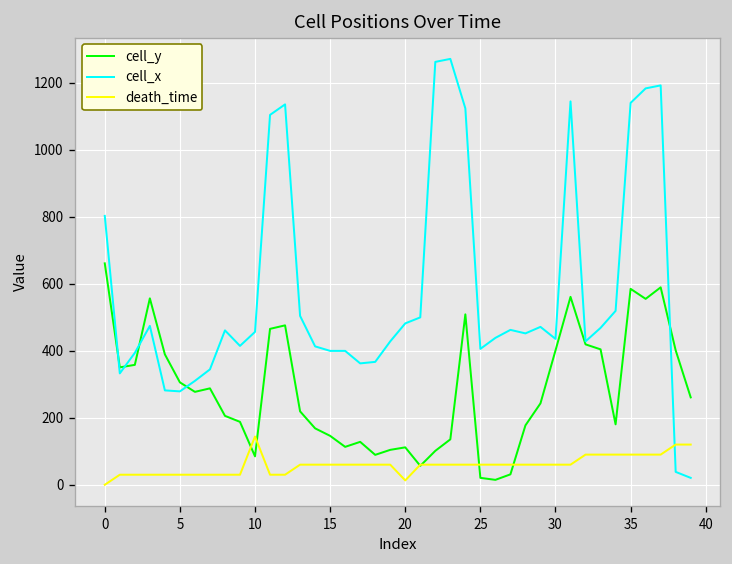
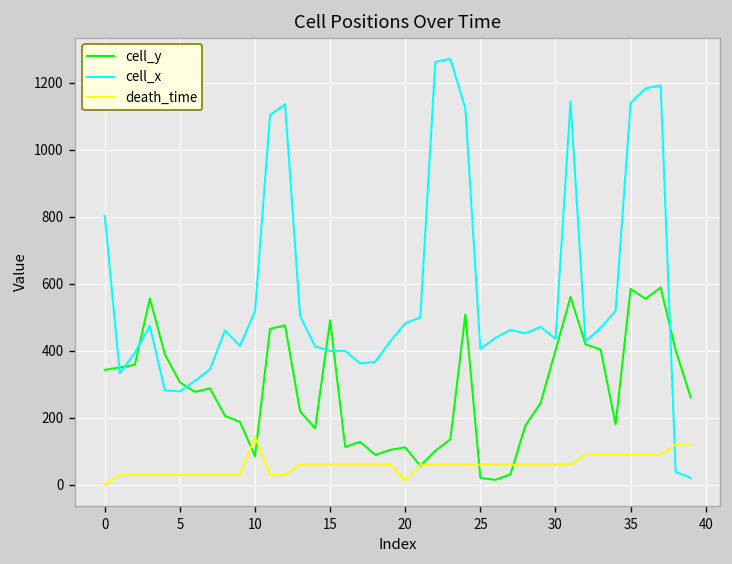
cell_y, 0: 660 -> 340
cell_x, 10: 460 -> 520
cell_y, 15: 150 -> 490
